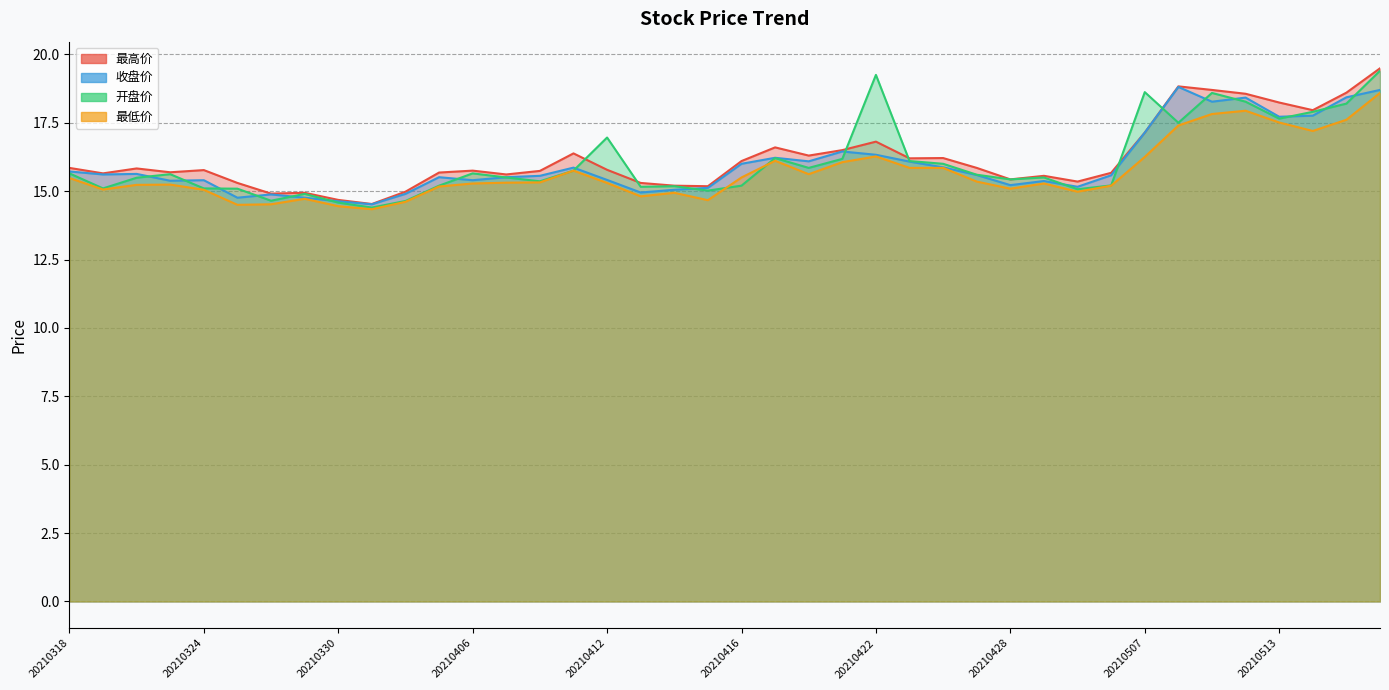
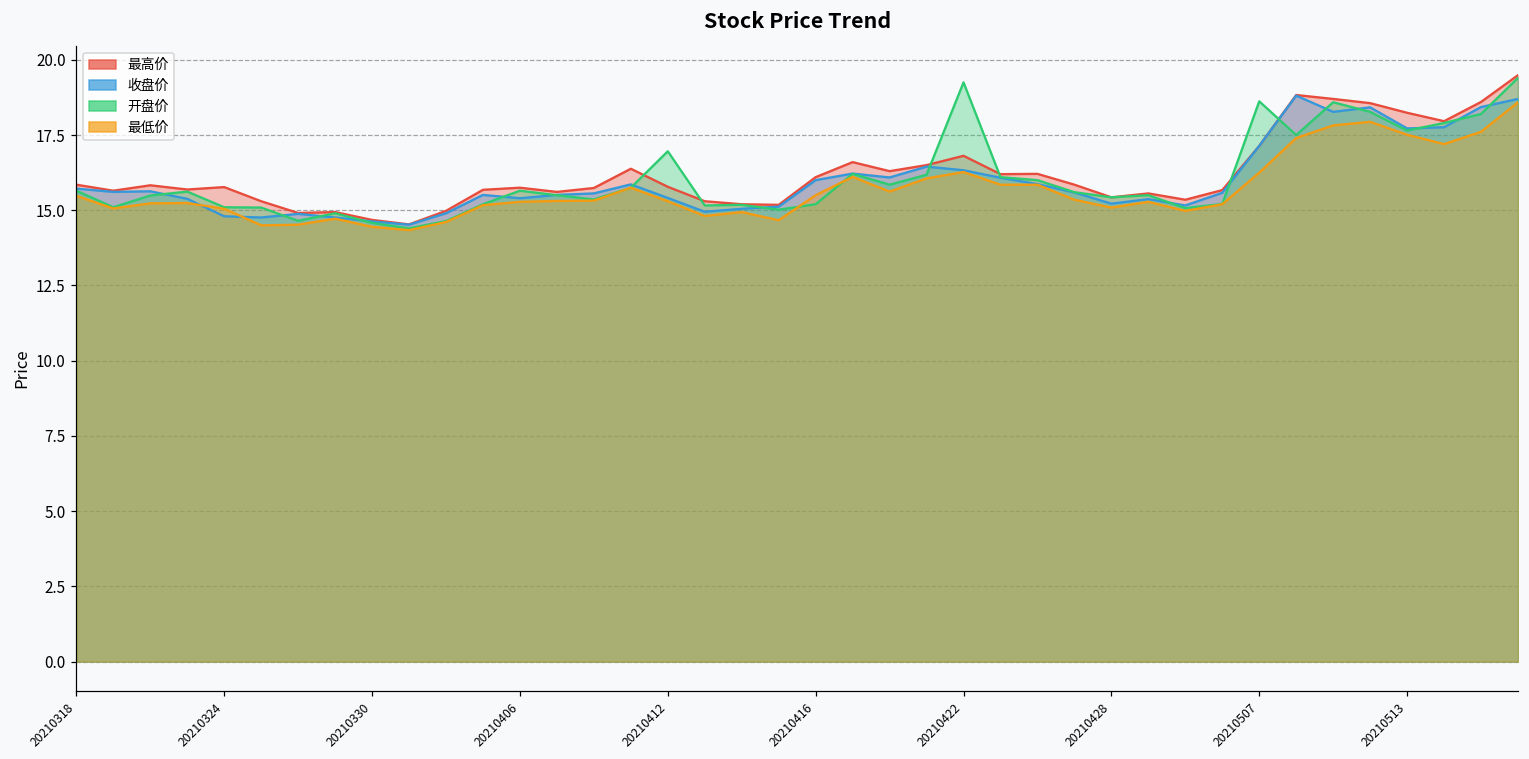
收盘价, 20210324: 15.4 -> 14.8
